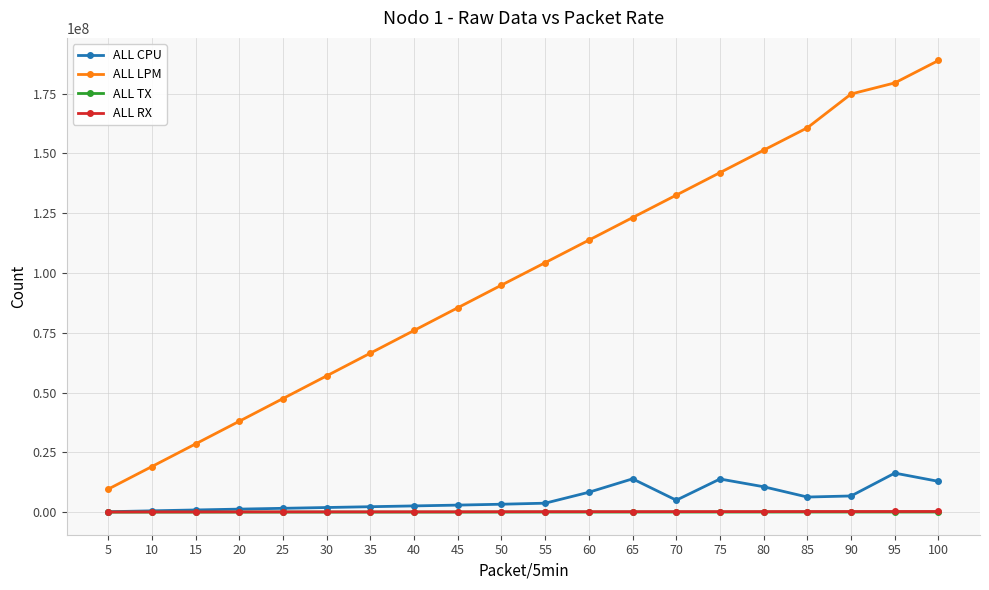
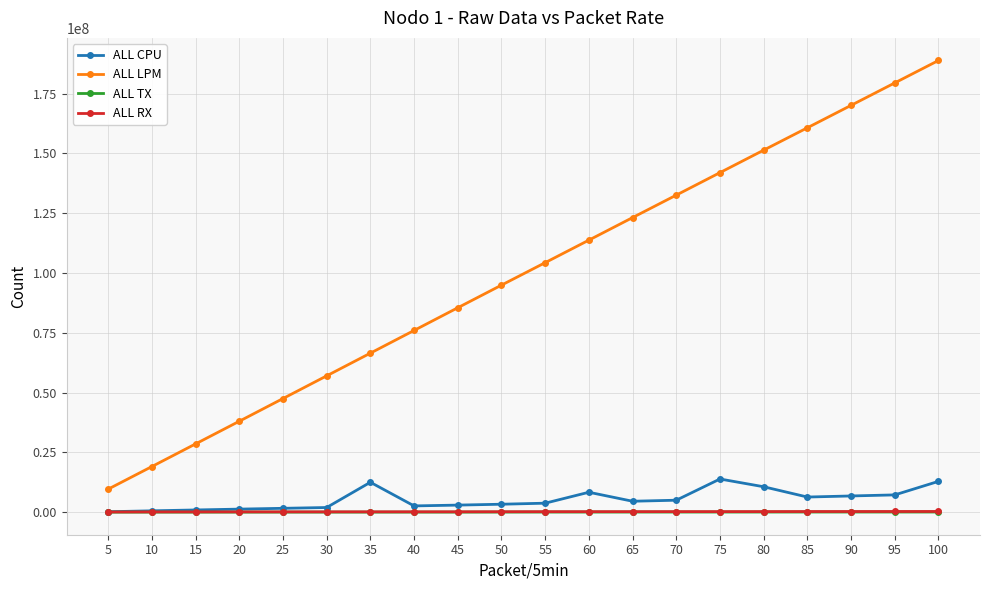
ALL CPU, 35: 2000000 -> 13000000
ALL CPU, 65: 14000000 -> 5000000
ALL LPM, 90: 175000000 -> 170000000
ALL CPU, 95: 16000000 -> 7000000
